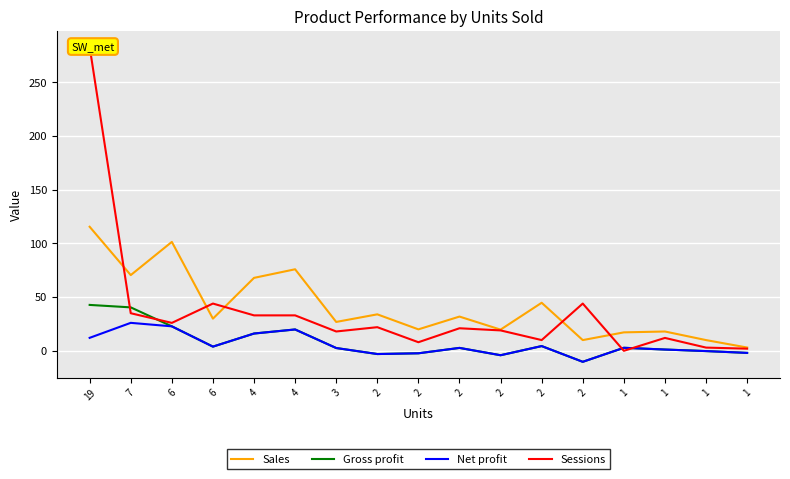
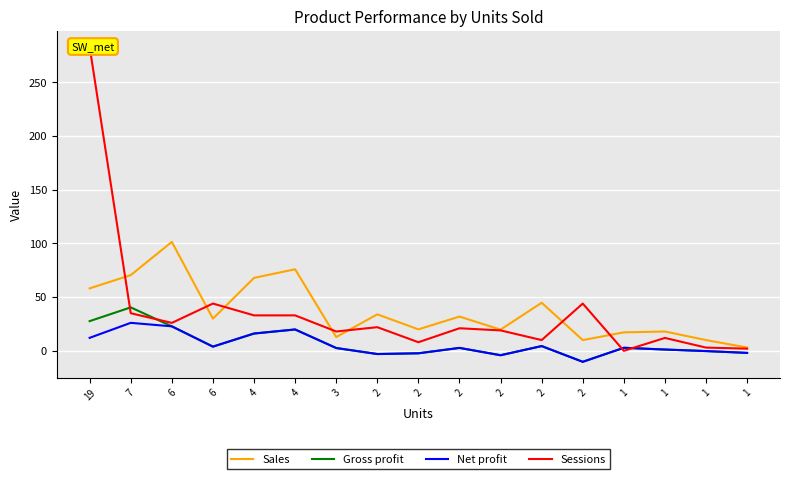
Sales, 19: 116 -> 58
Gross profit, 19: 43 -> 28
Sales, 3: 27 -> 13
